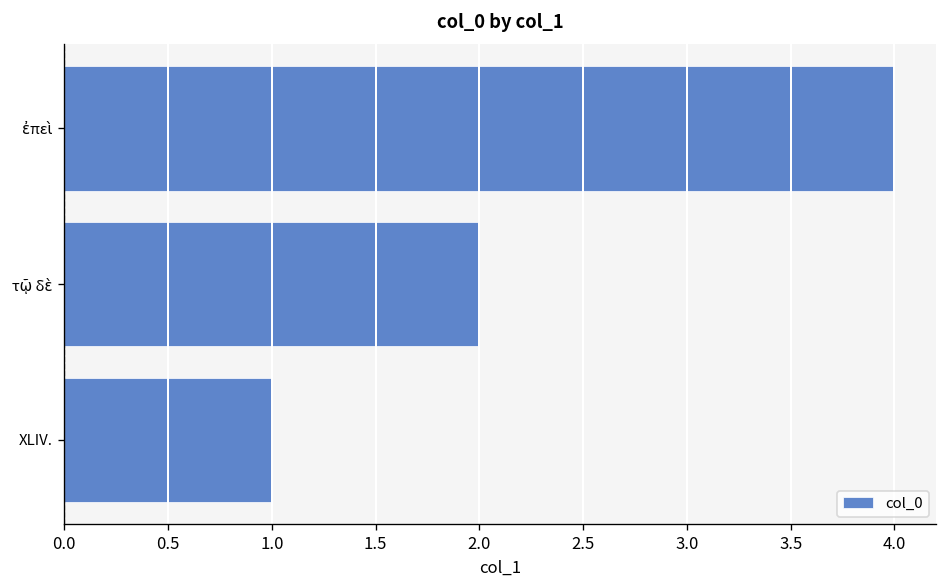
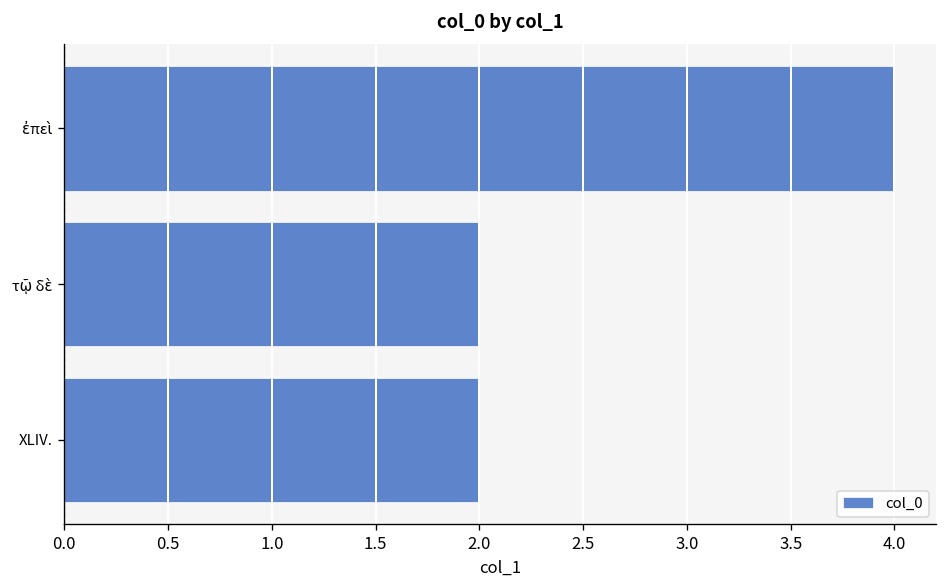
XLIV.: 1 -> 2
